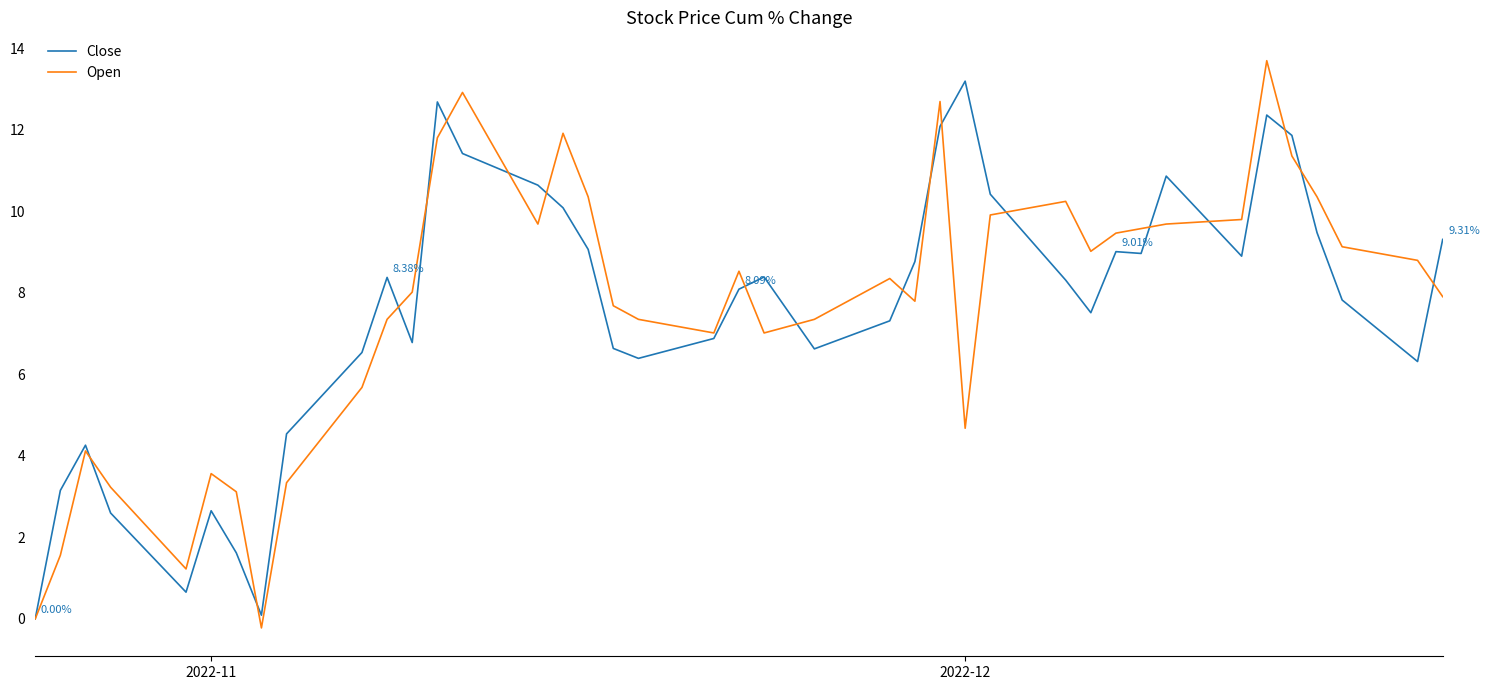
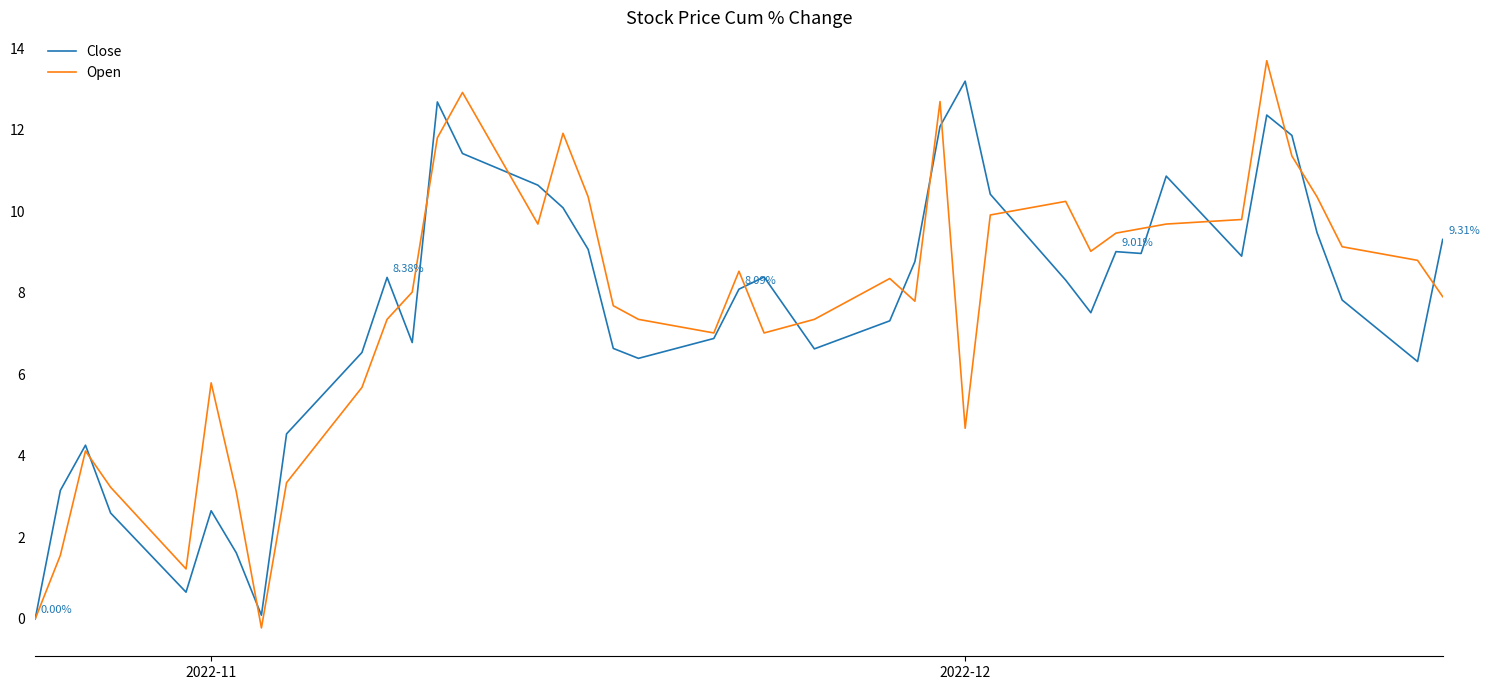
Open, 2022-11: 3.6 -> 5.8
